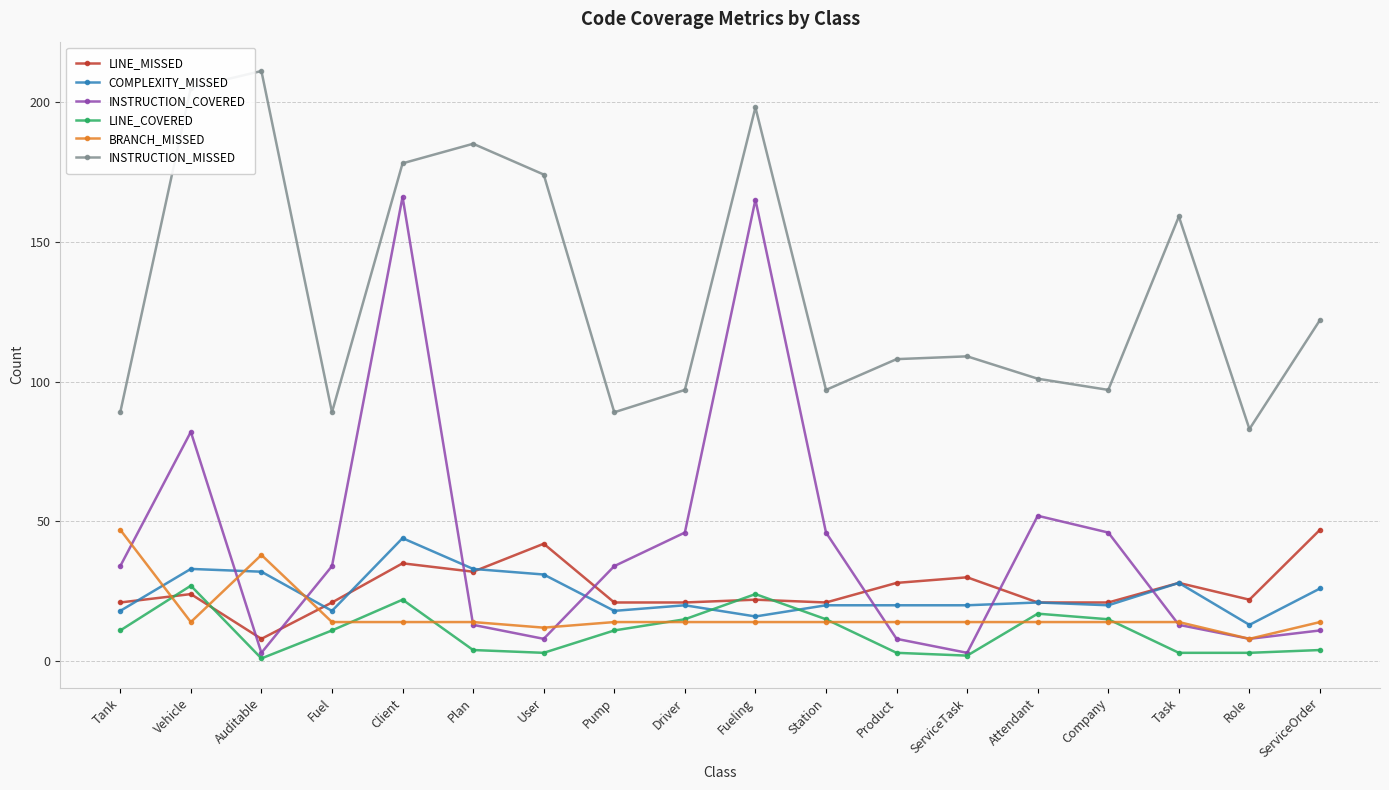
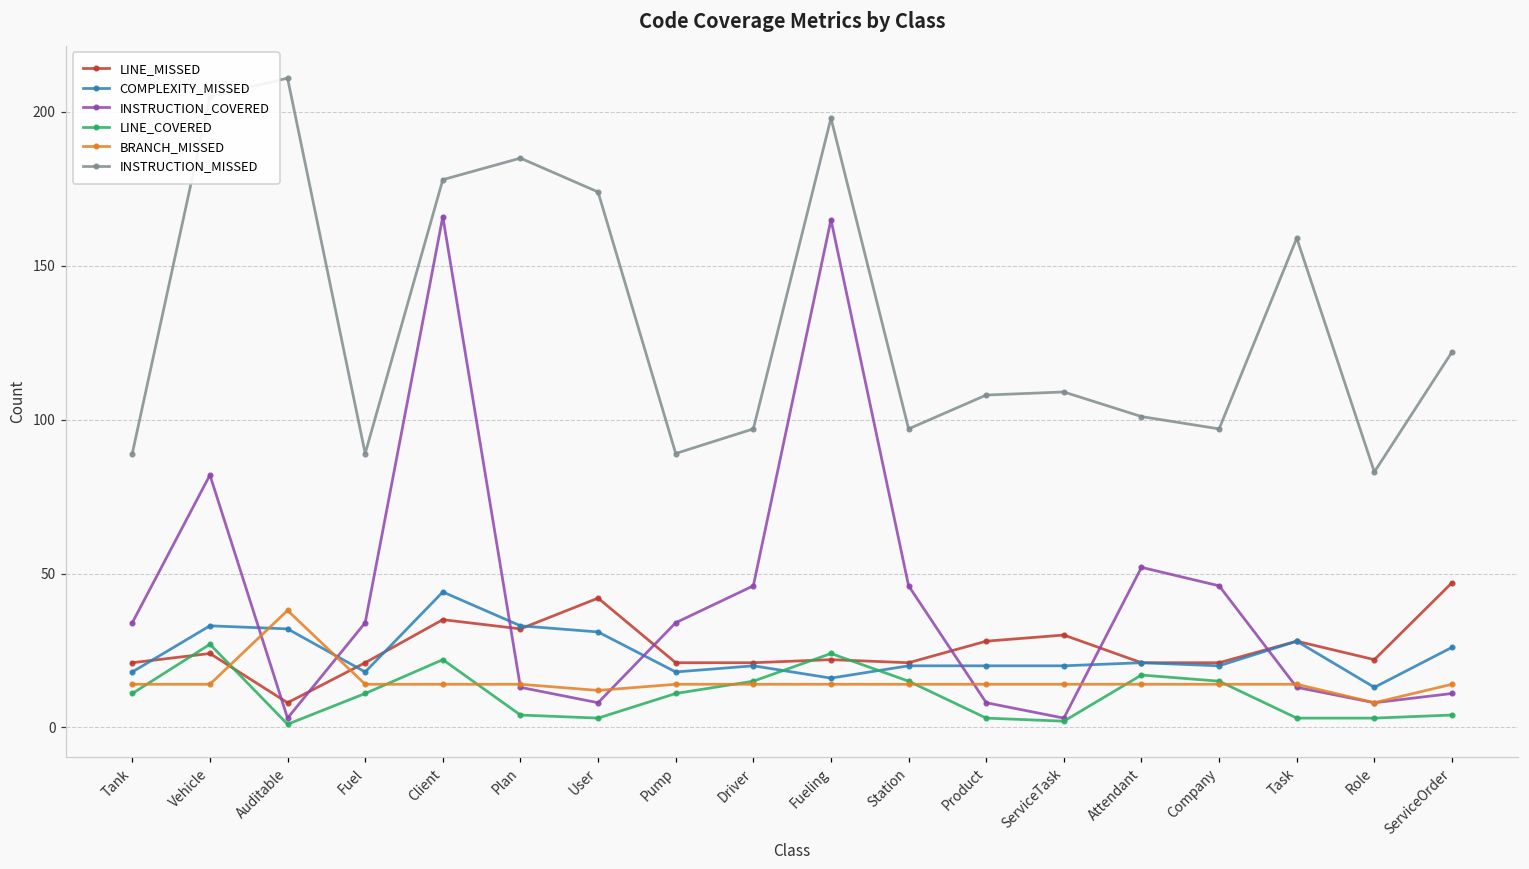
BRANCH_MISSED, Tank: 47 -> 14
